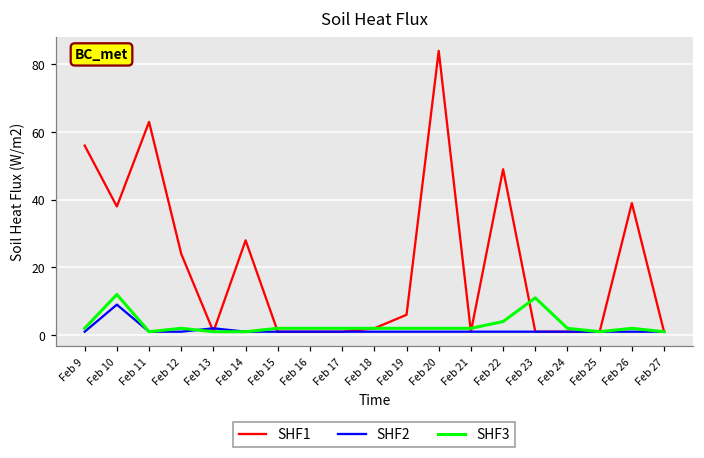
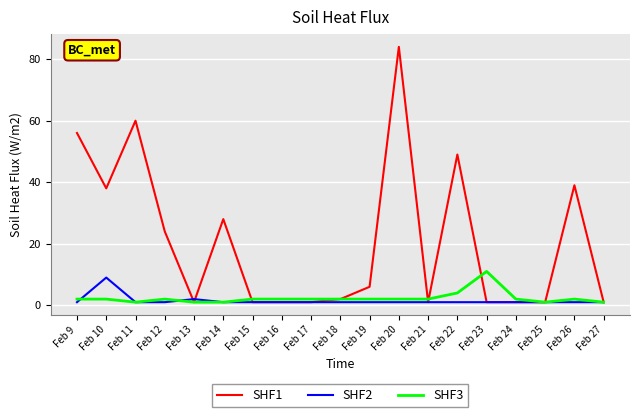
SHF3, Feb 10: 12 -> 2
SHF1, Feb 11: 63 -> 60
